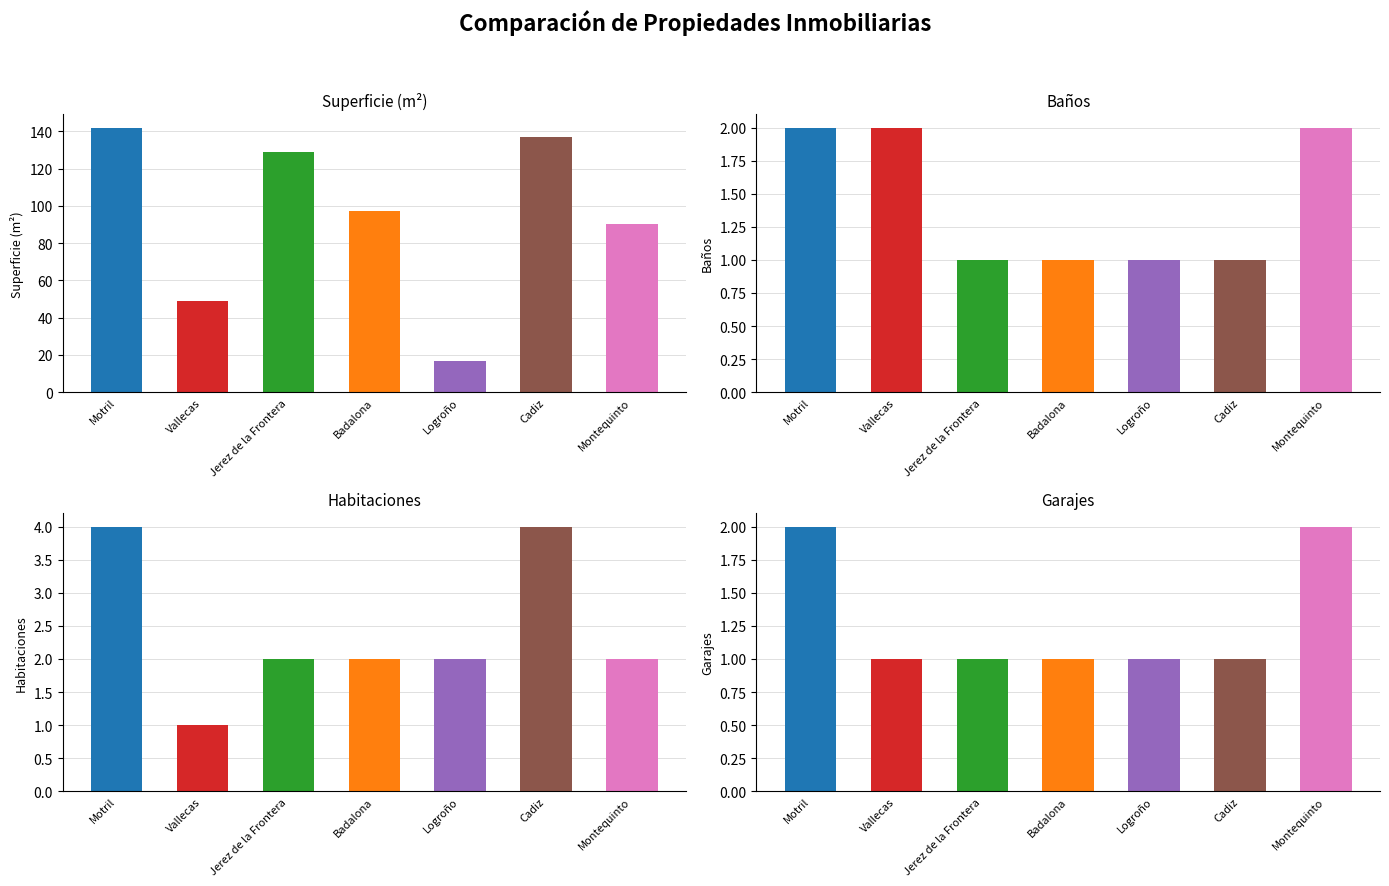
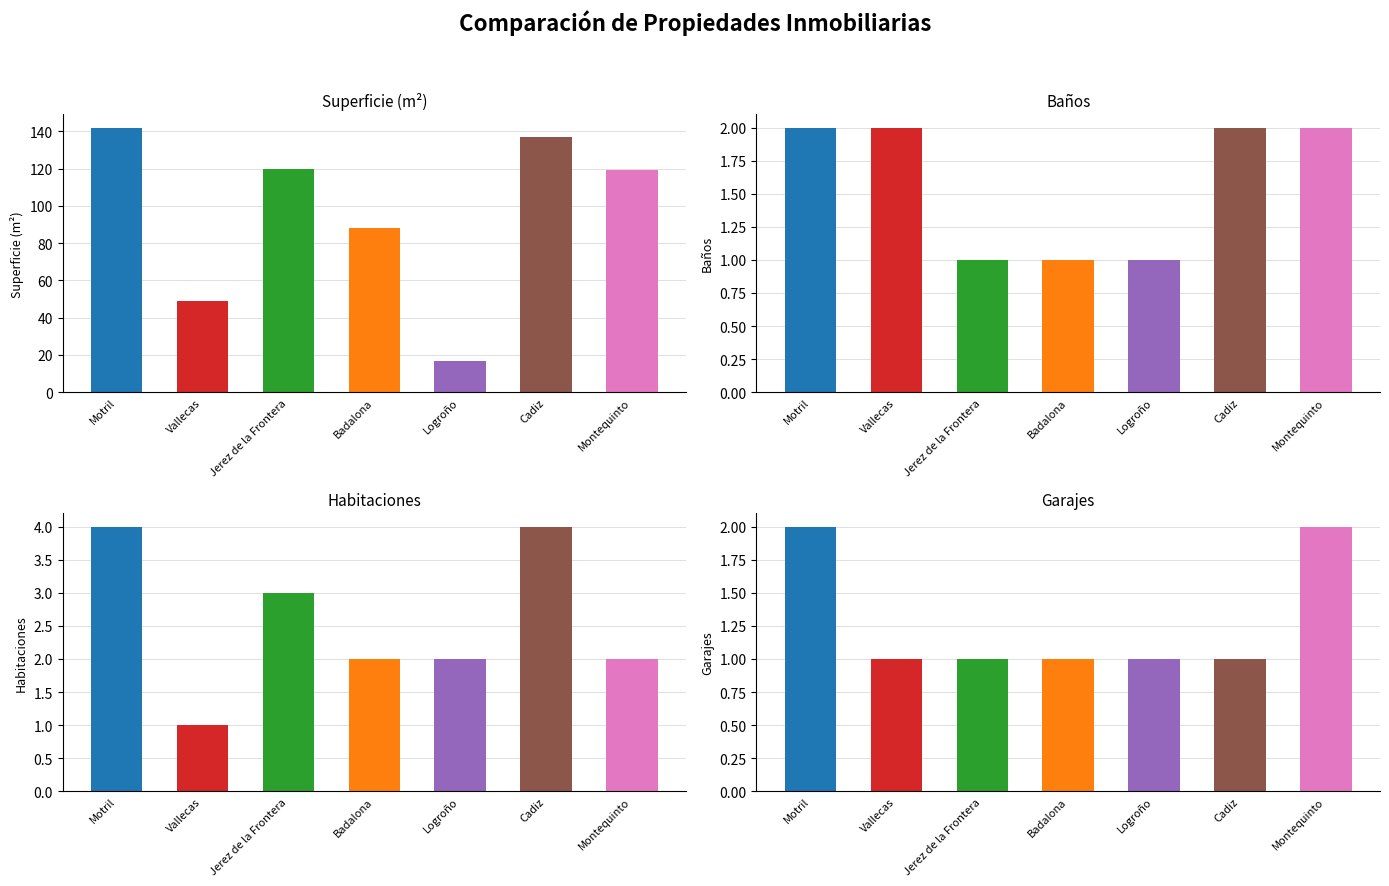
Superficie (m²), Jerez de la Frontera: 129 -> 120
Superficie (m²), Badalona: 97 -> 88
Superficie (m²), Montequinto: 90 -> 119
Baños, Cadiz: 1 -> 2
Habitaciones, Jerez de la Frontera: 2 -> 3
